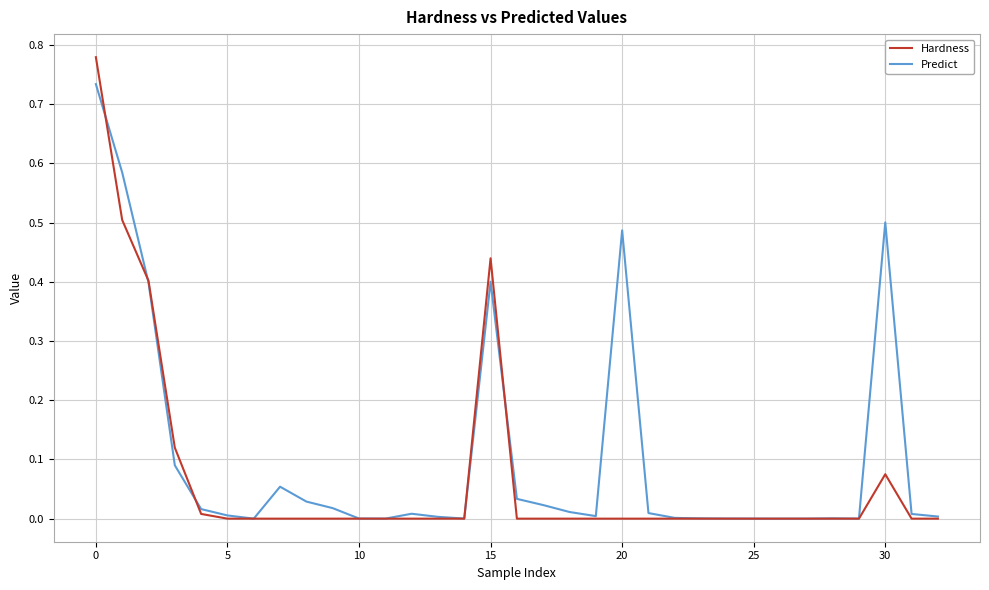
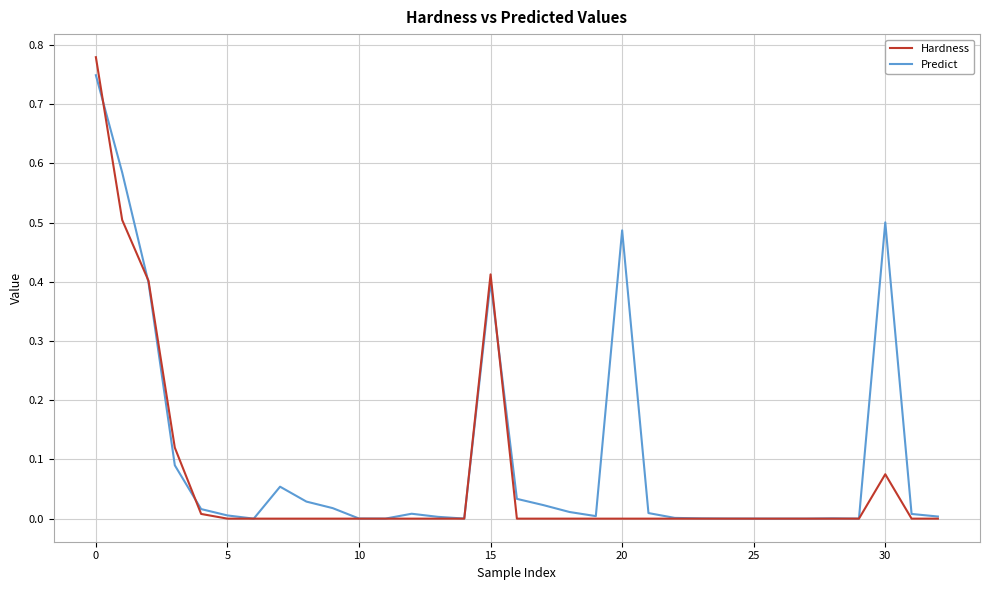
Predict, 0: 0.73 -> 0.75
Hardness, 15: 0.44 -> 0.41
